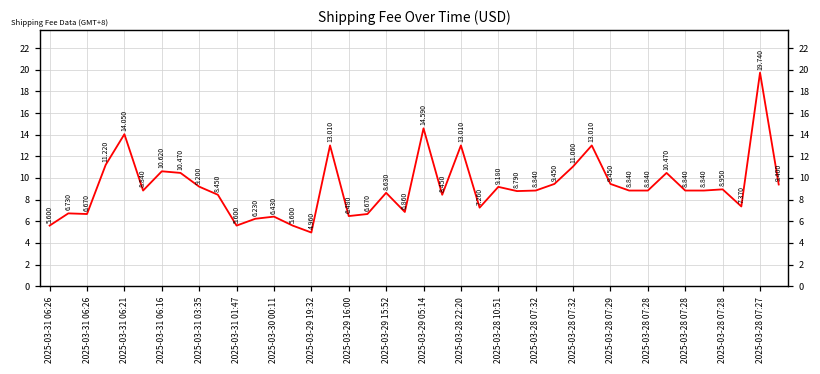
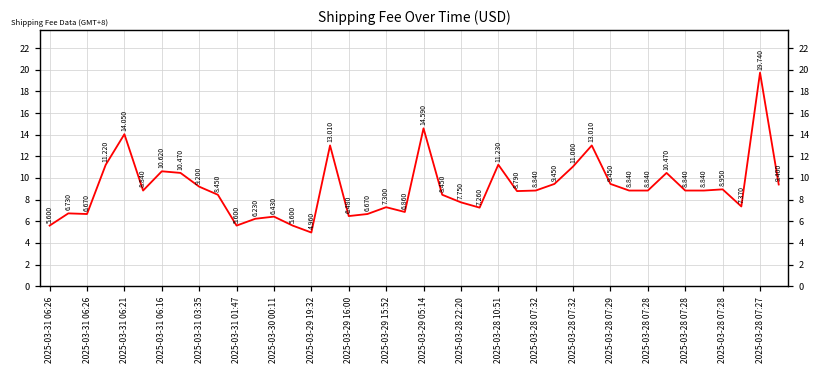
2025-03-29 15:52: 8.630 -> 7.300
2025-03-28 22:20: 13.010 -> 7.750
2025-03-28 10:51: 9.180 -> 11.230
